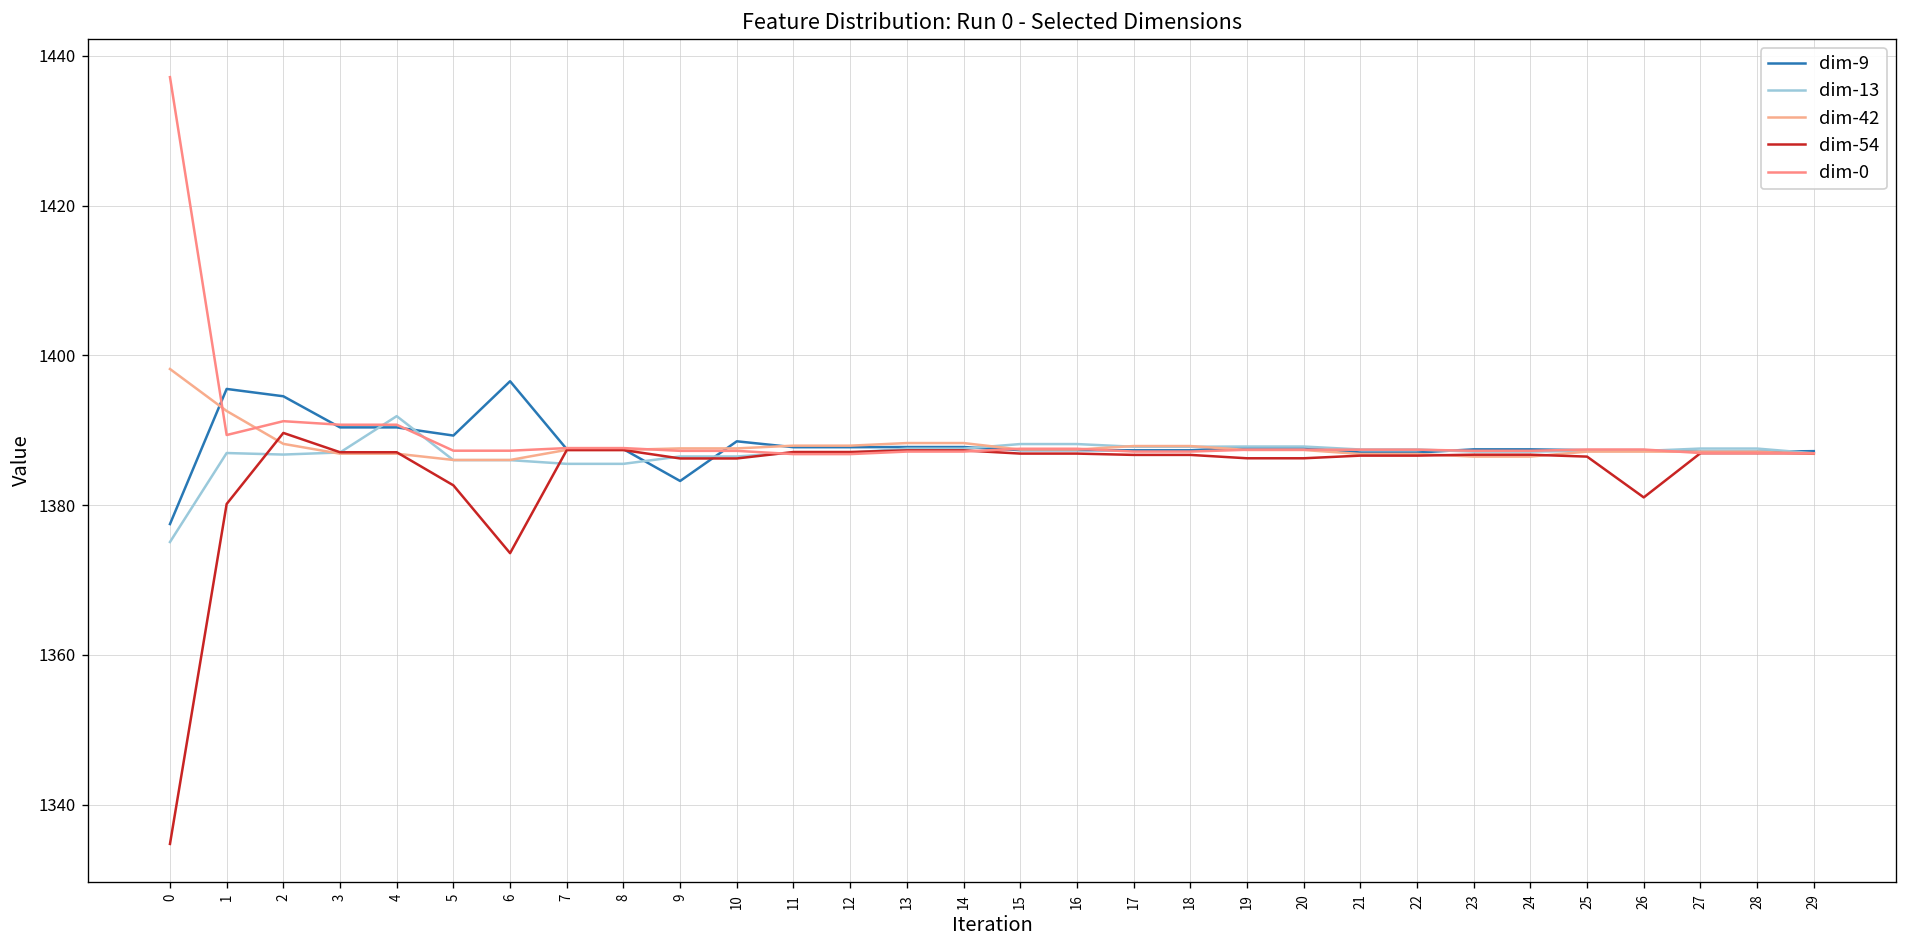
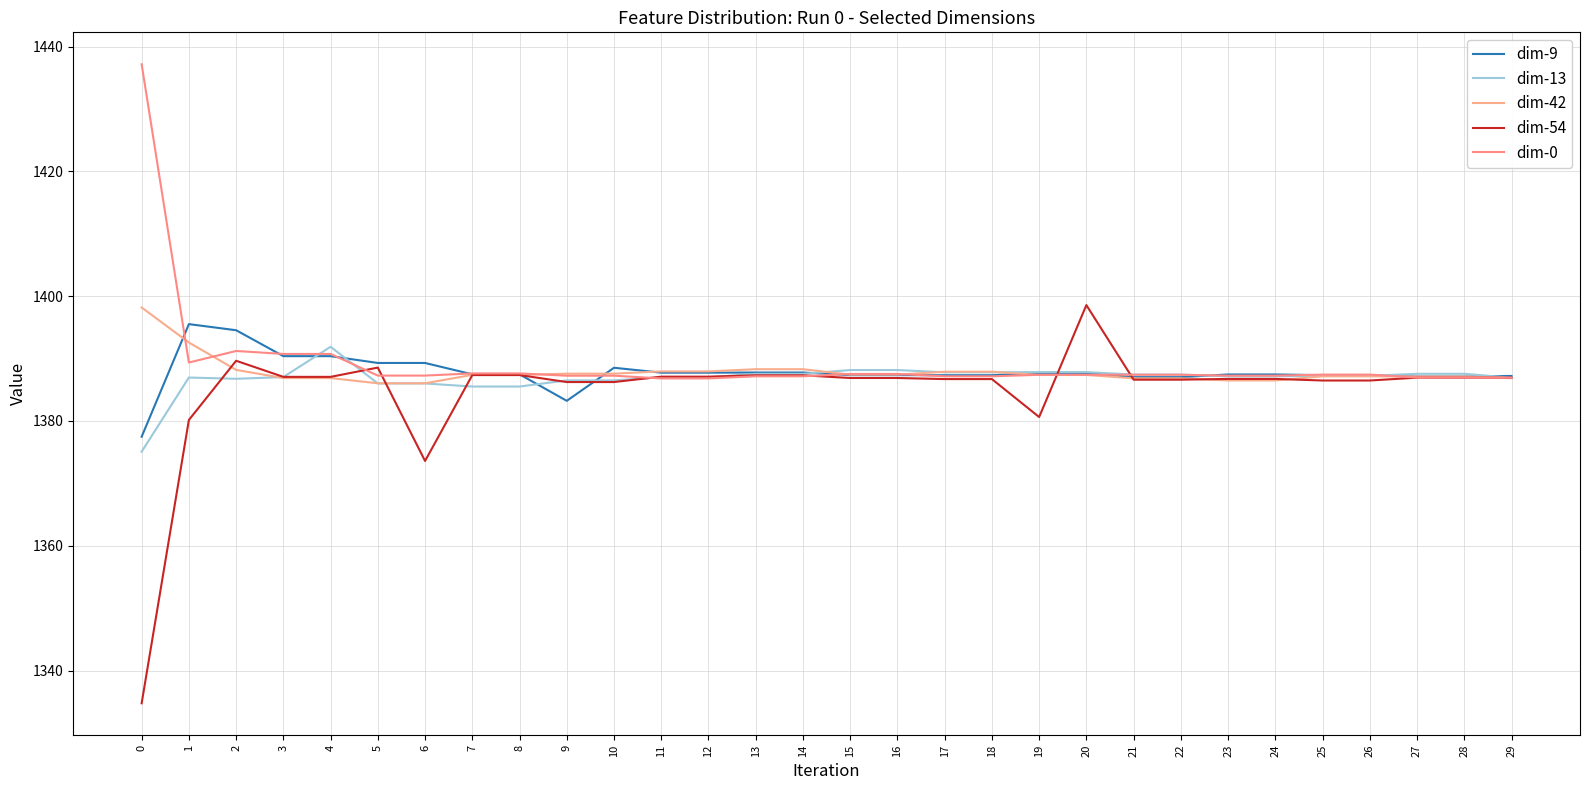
dim-54, 5: 1383 -> 1389
dim-9, 6: 1397 -> 1389
dim-54, 19: 1386 -> 1381
dim-54, 20: 1386 -> 1399
dim-54, 26: 1381 -> 1386
